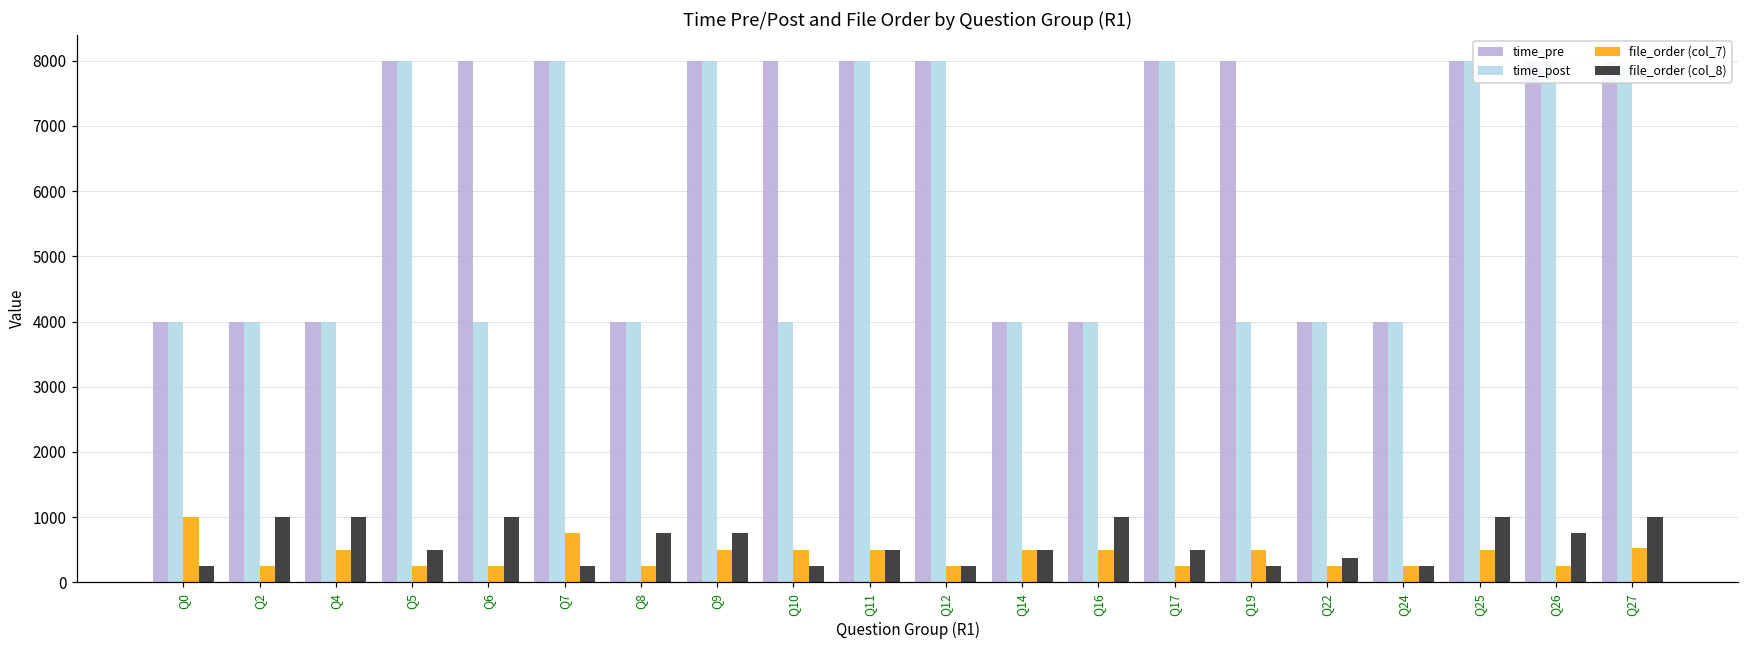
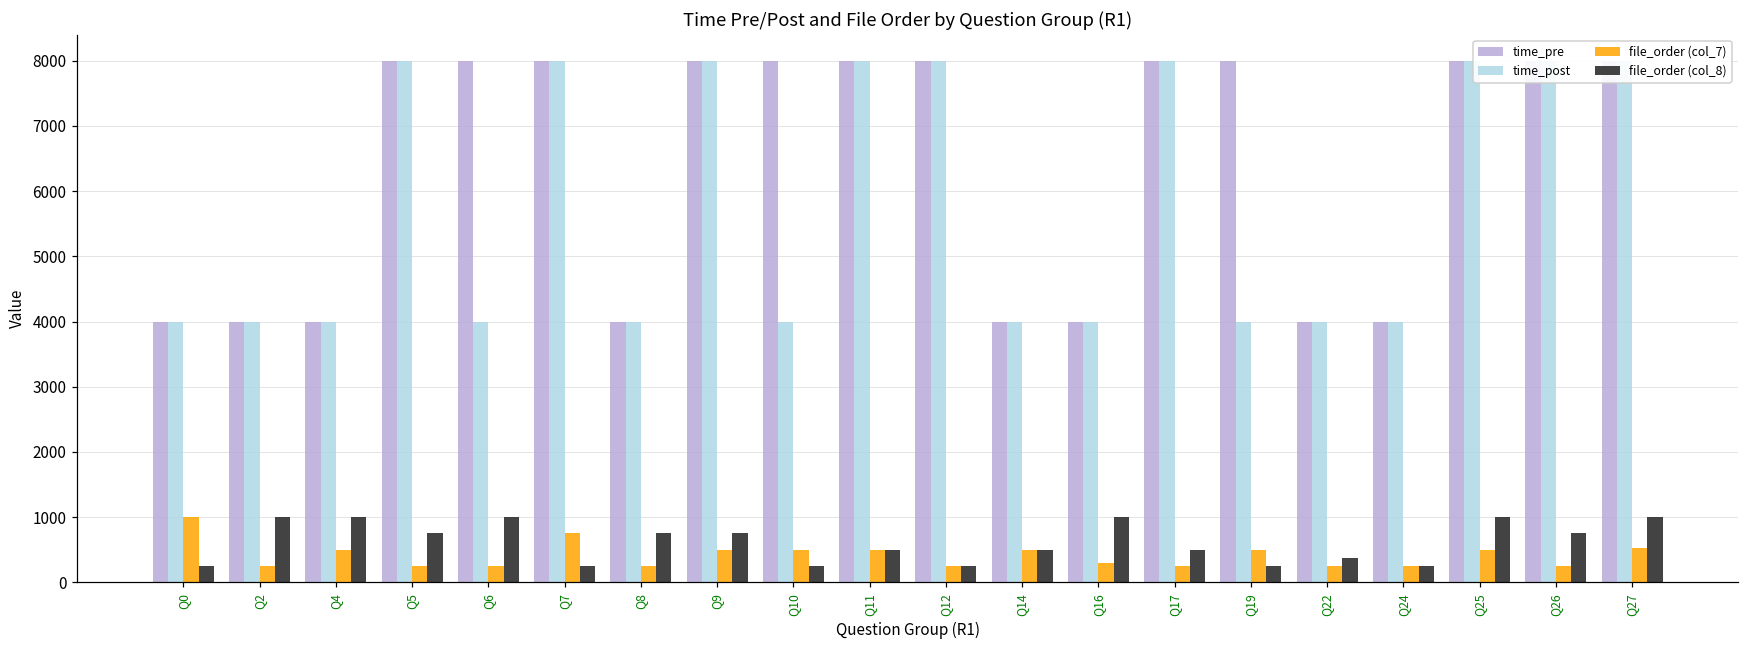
file_order (col_8), Q5: 500 -> 800
file_order (col_7), Q16: 500 -> 300
